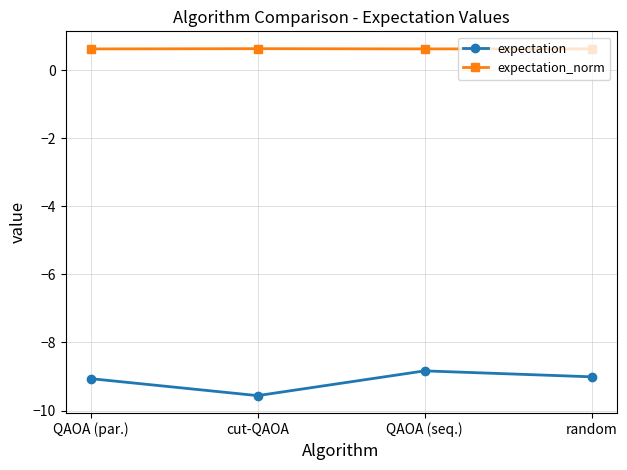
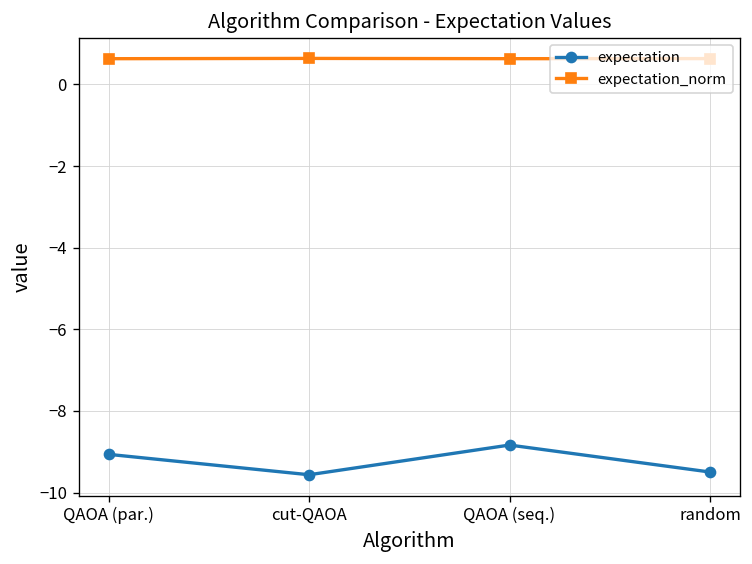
expectation, random: -9.0 -> -9.5
